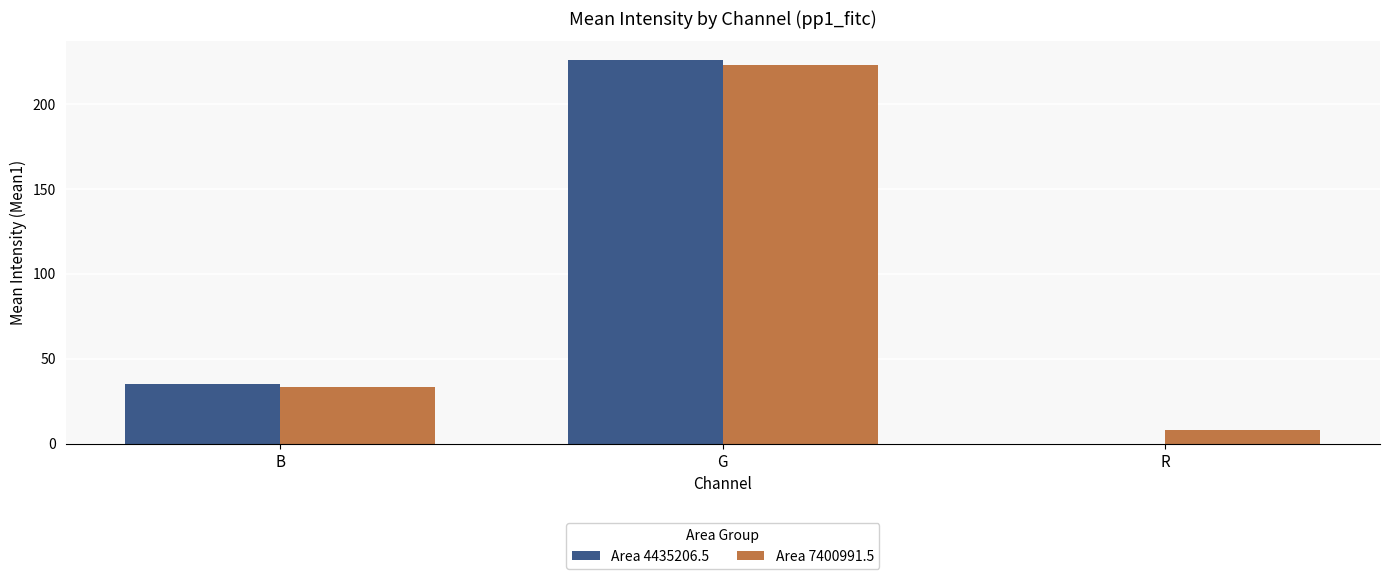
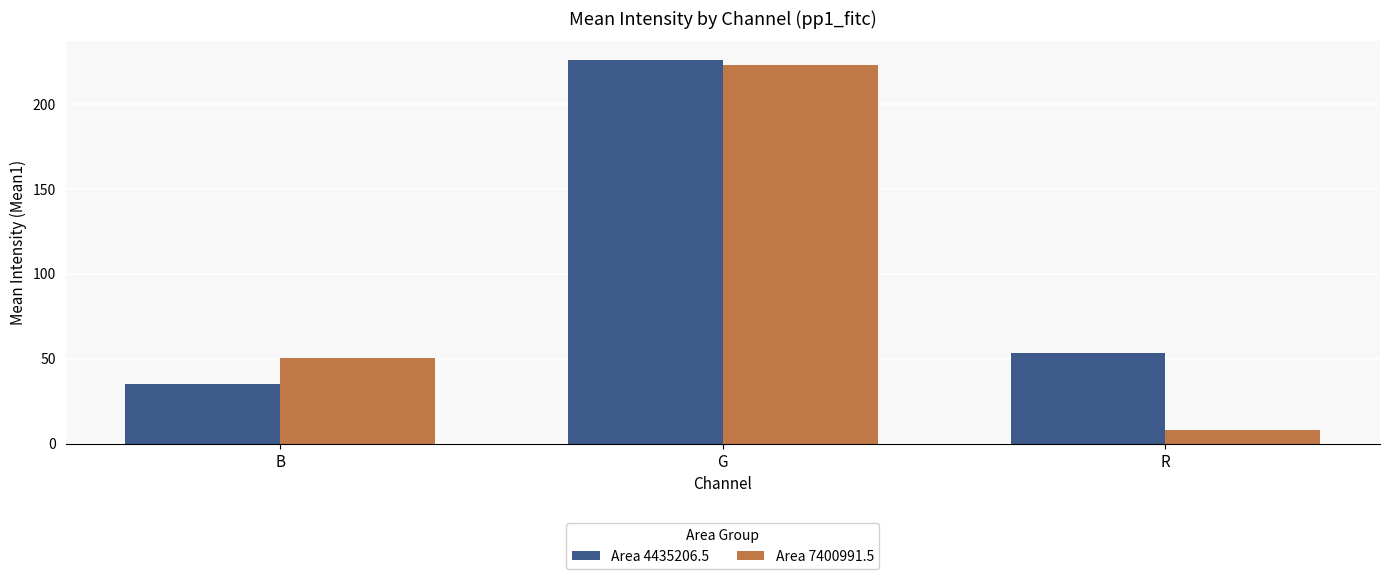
Area 7400991.5, B: 33 -> 51
Area 4435206.5, R: 0 -> 53
